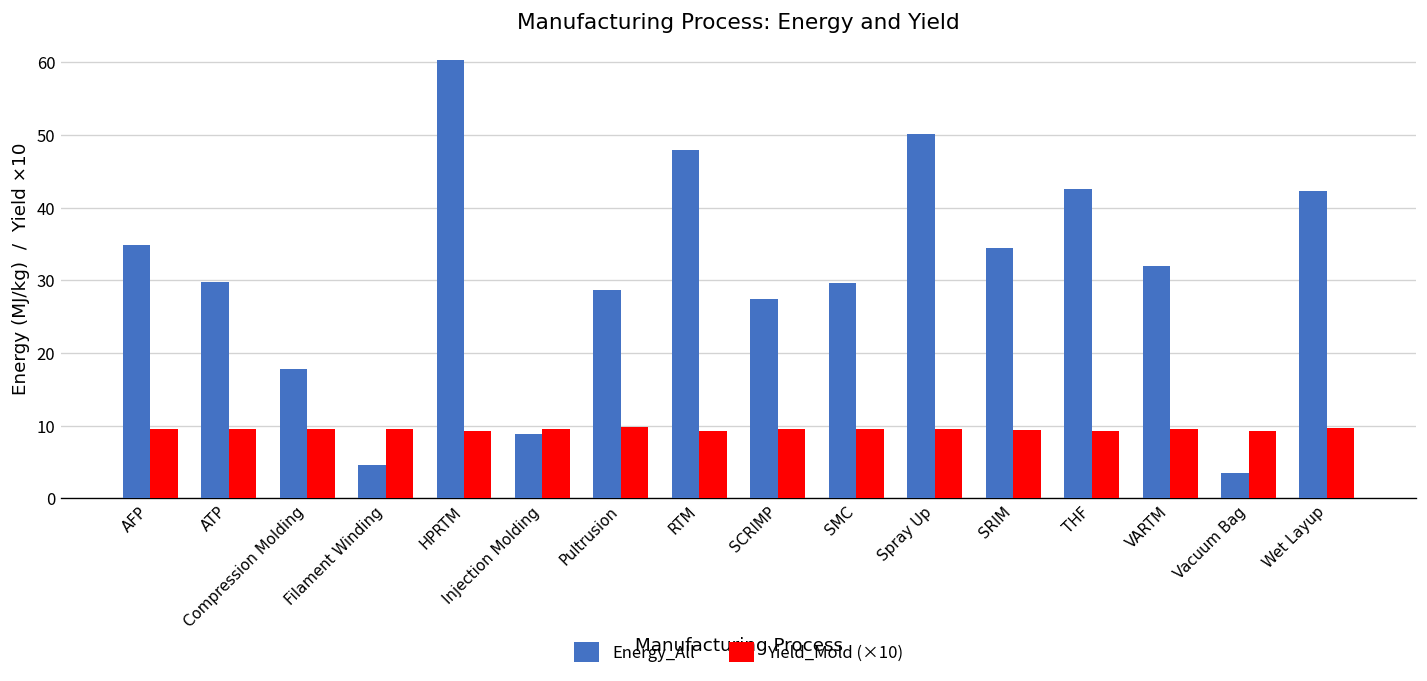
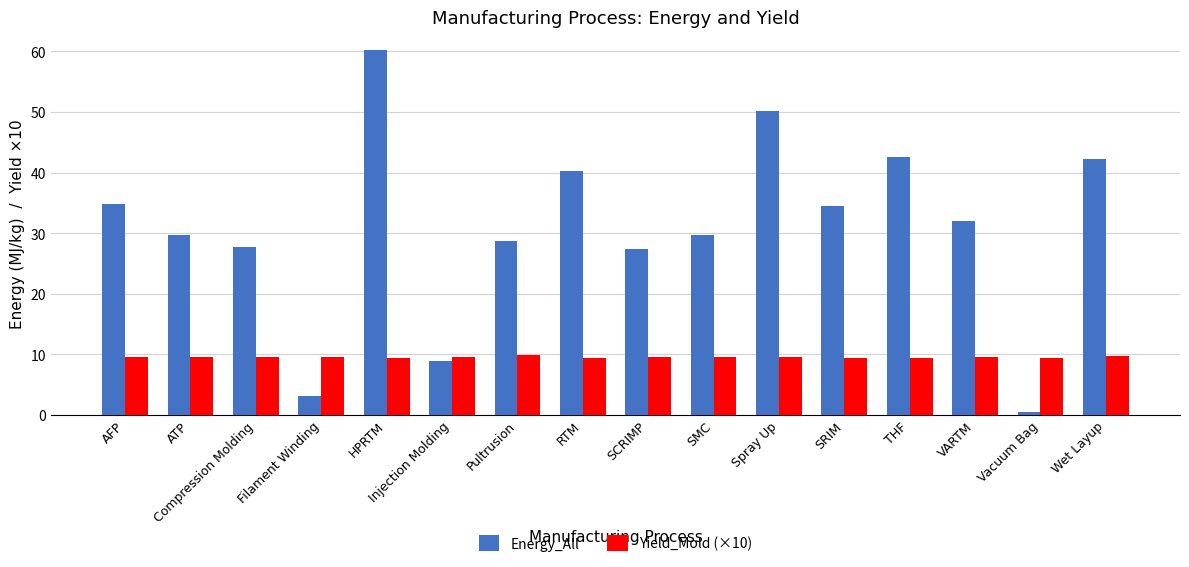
Energy_All, Compression Molding: 18 -> 28
Energy_All, Filament Winding: 5 -> 3
Energy_All, RTM: 48 -> 40
Energy_All, Vacuum Bag: 4 -> 0
